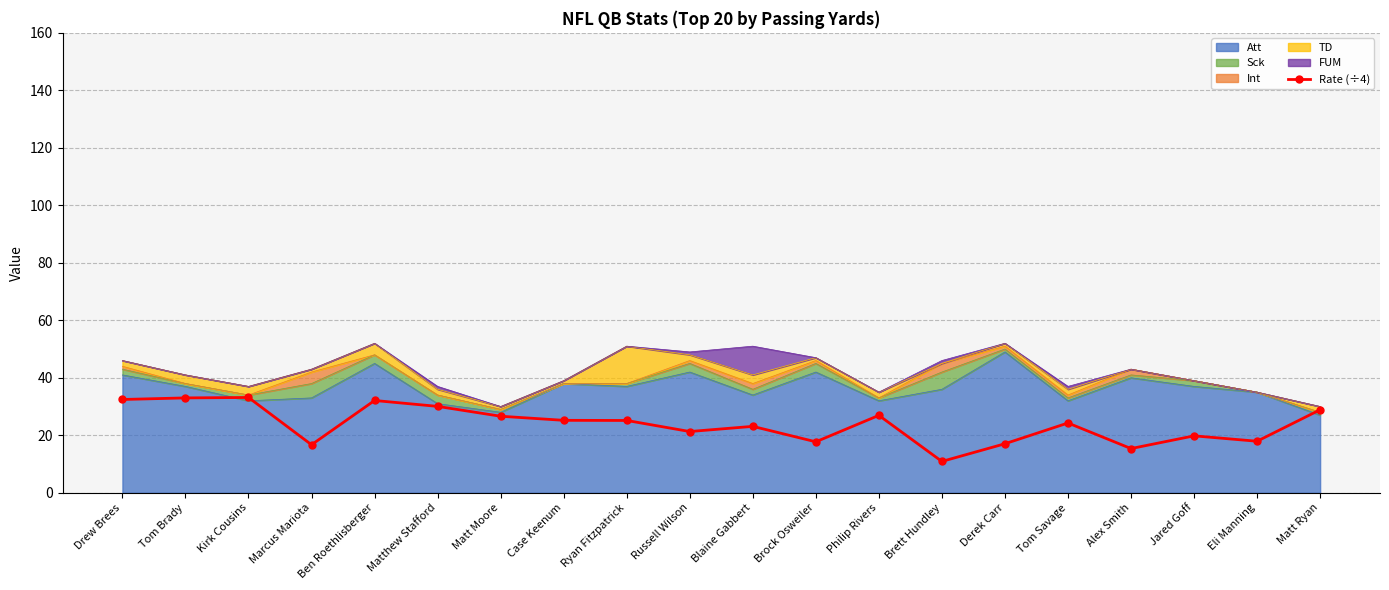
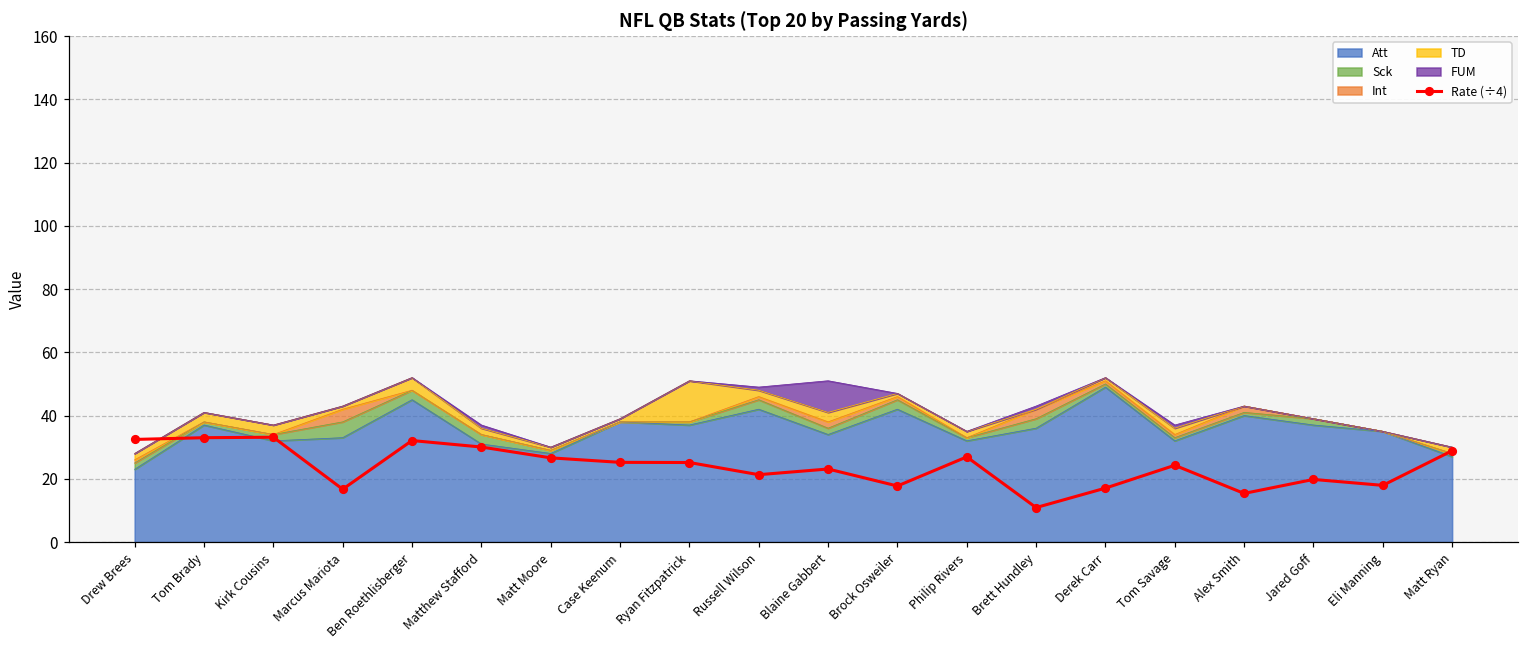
Att, Drew Brees: 41 -> 23
Sck, Brett Hundley: 6 -> 3
